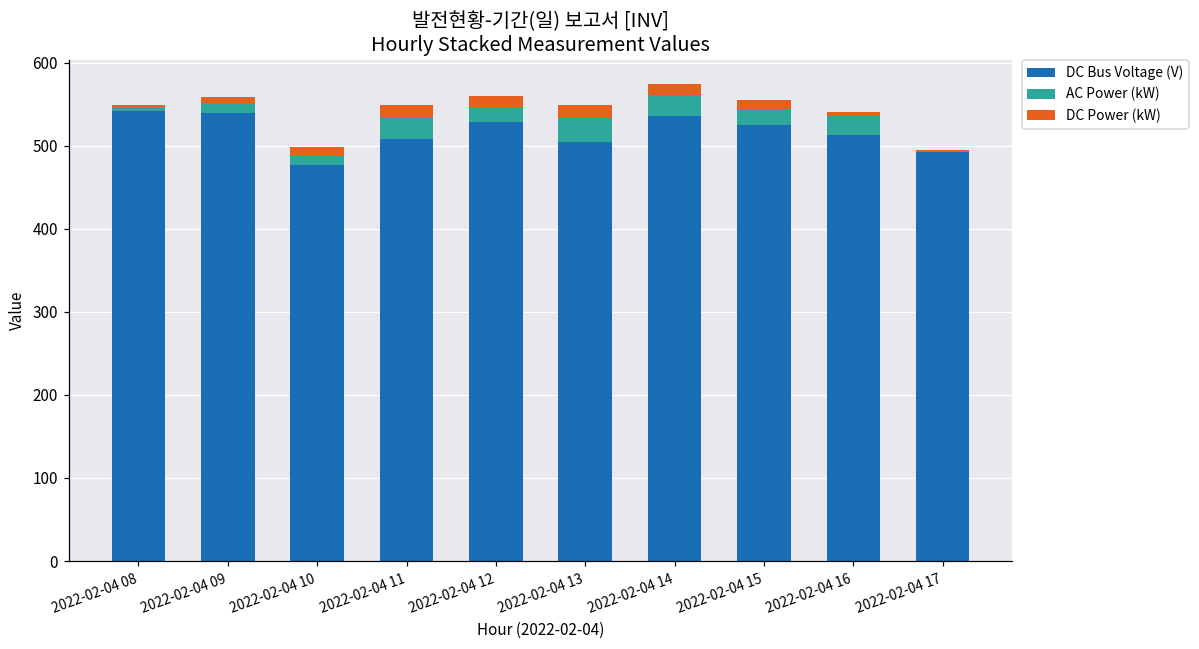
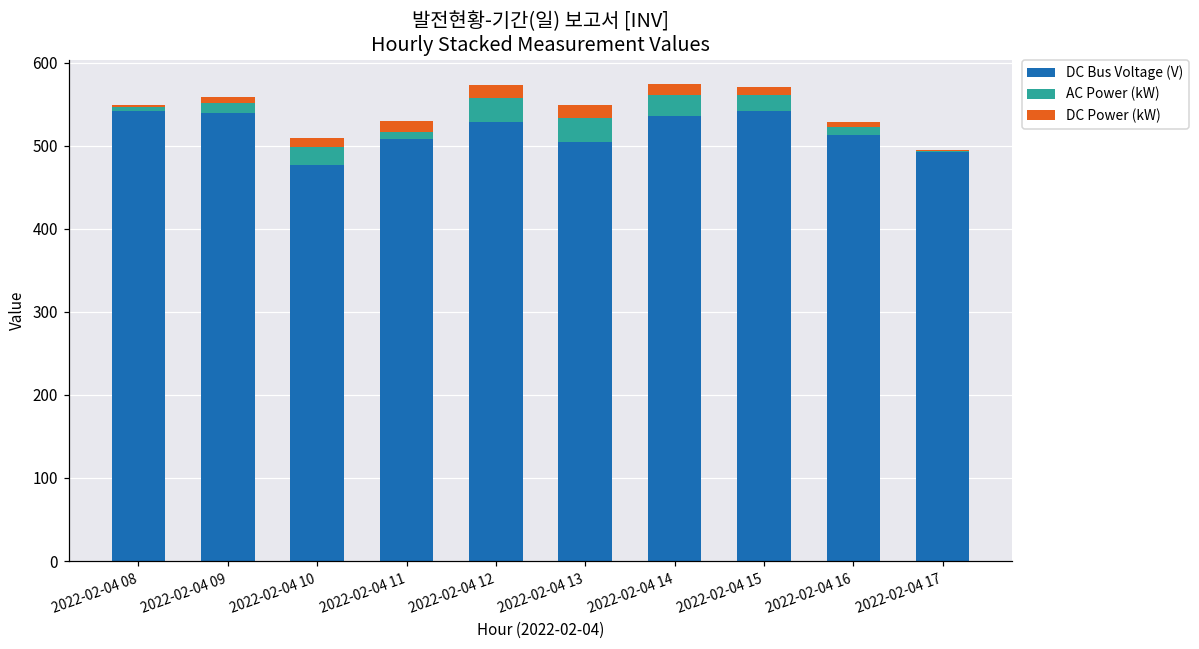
AC Power (kW), 2022-02-04 10: 10 -> 20
AC Power (kW), 2022-02-04 11: 30 -> 10
AC Power (kW), 2022-02-04 12: 20 -> 30
DC Bus Voltage (V), 2022-02-04 15: 530 -> 540
AC Power (kW), 2022-02-04 16: 20 -> 10
